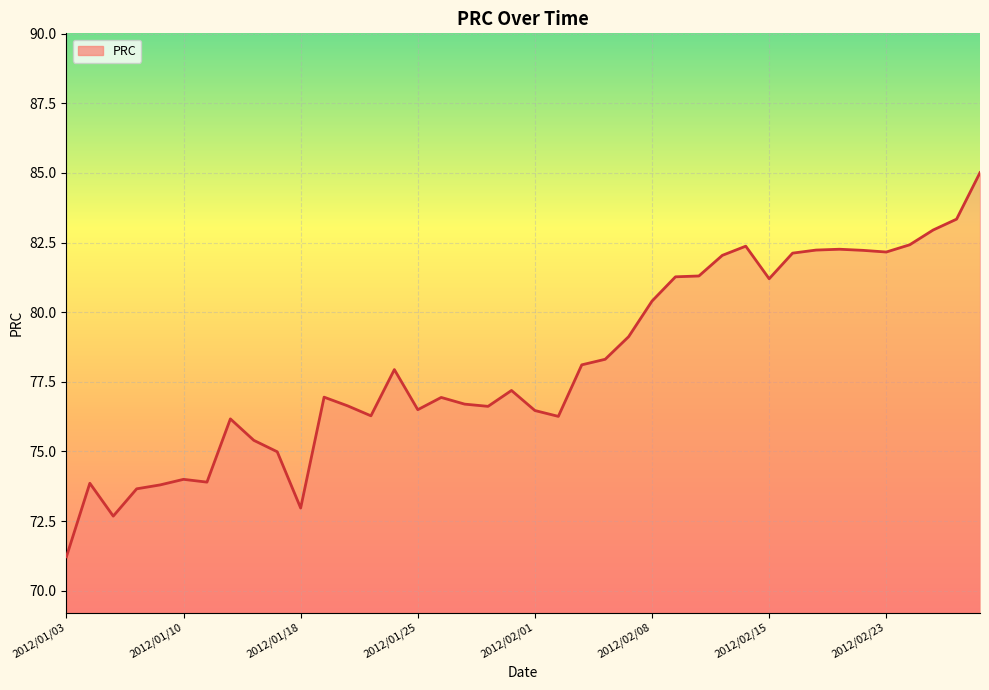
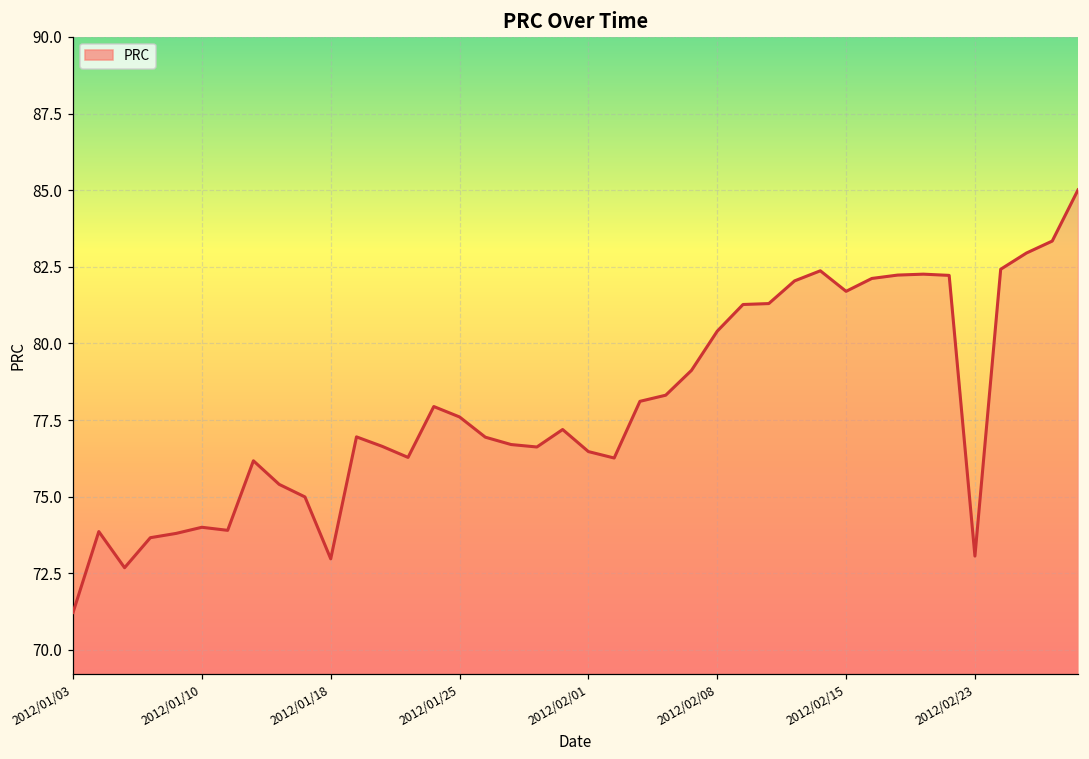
2012/01/25: 76.5 -> 77.6
2012/02/15: 81.2 -> 81.7
2012/02/23: 82.2 -> 73.1
